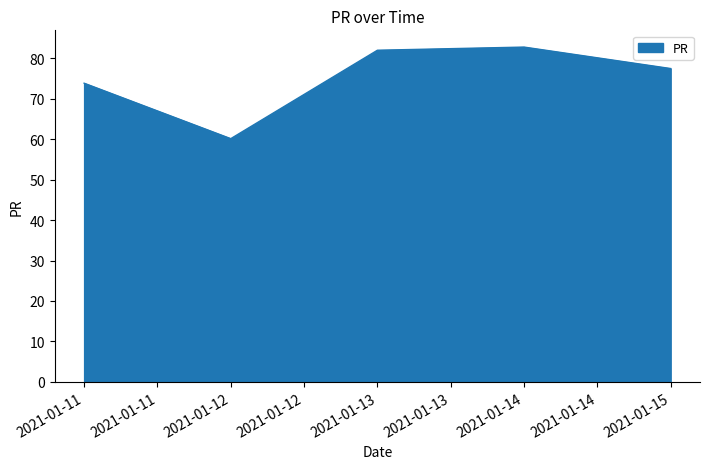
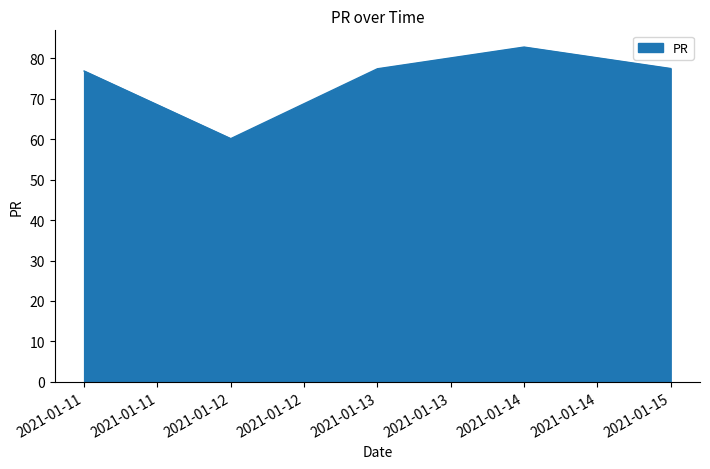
2021-01-11: 74 -> 77
2021-01-13: 82 -> 77
